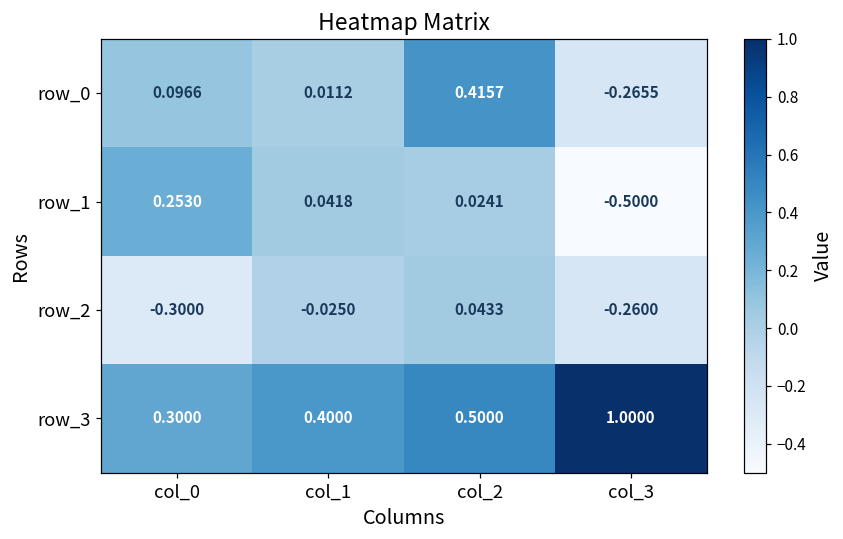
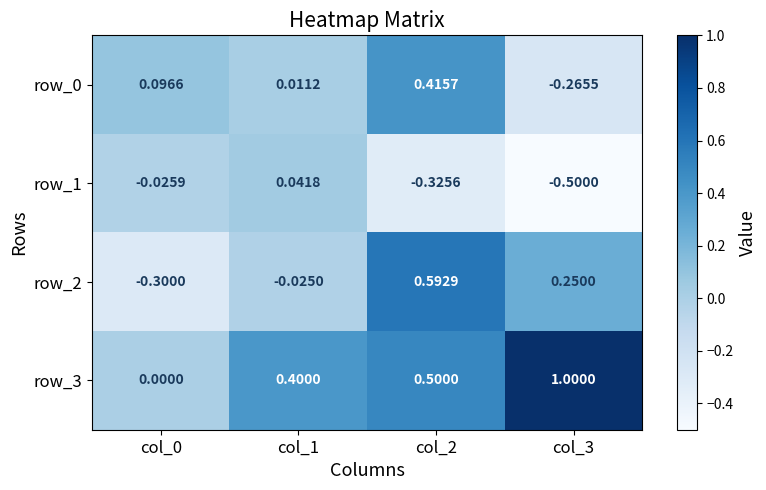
row_1, col_0: 0.2530 -> -0.0259
row_1, col_2: 0.0241 -> -0.3256
row_2, col_2: 0.0433 -> 0.5929
row_2, col_3: -0.2600 -> 0.2500
row_3, col_0: 0.3000 -> 0.0000
